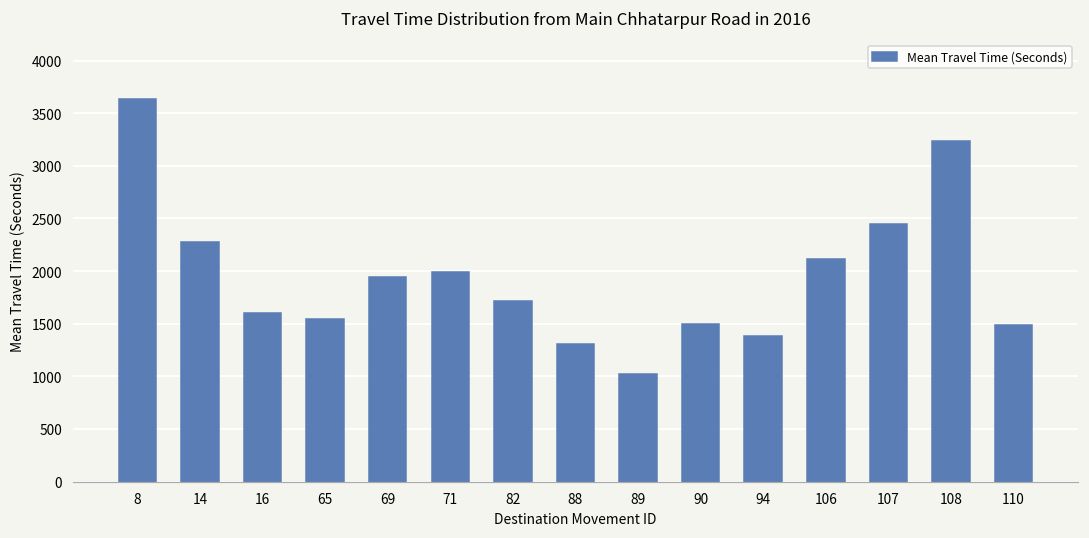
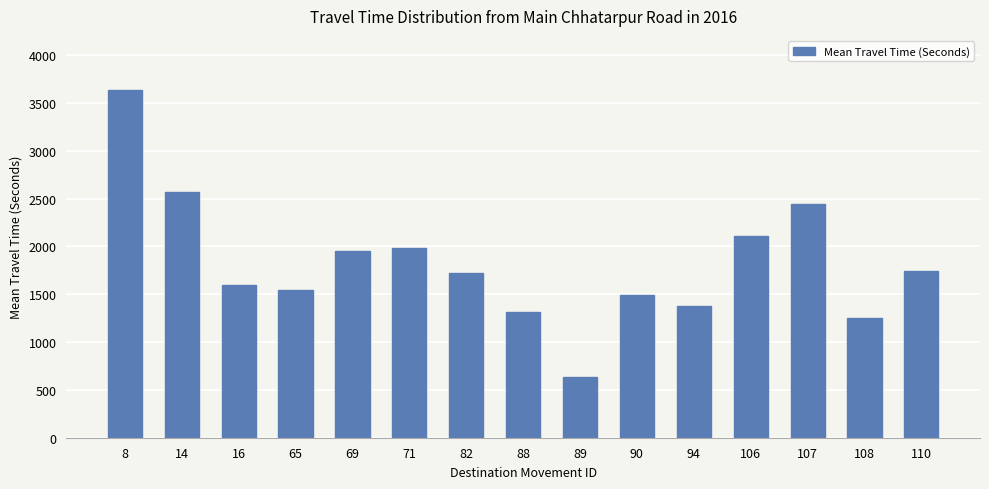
14: 2300 -> 2600
89: 1000 -> 600
108: 3200 -> 1300
110: 1500 -> 1700
